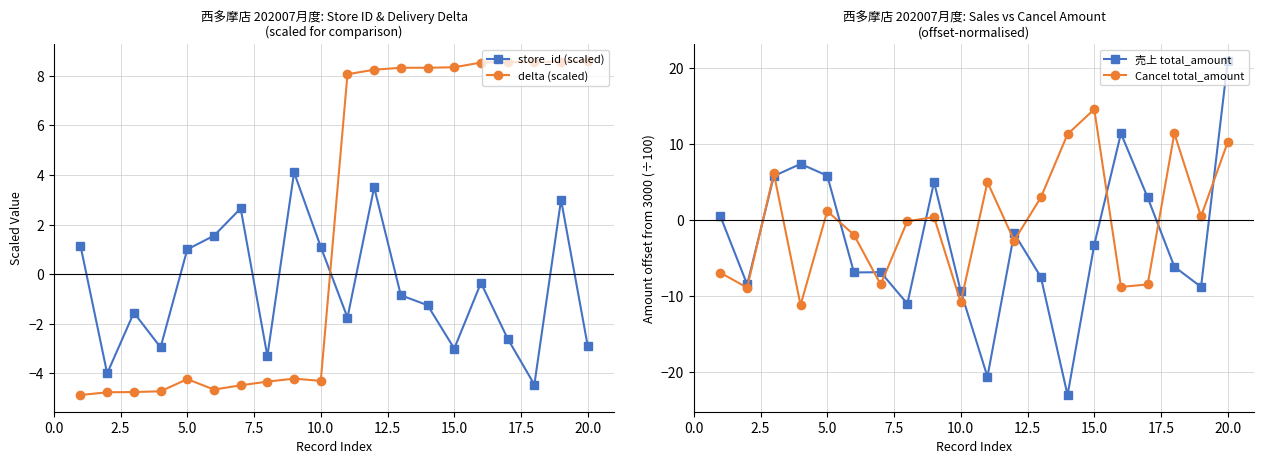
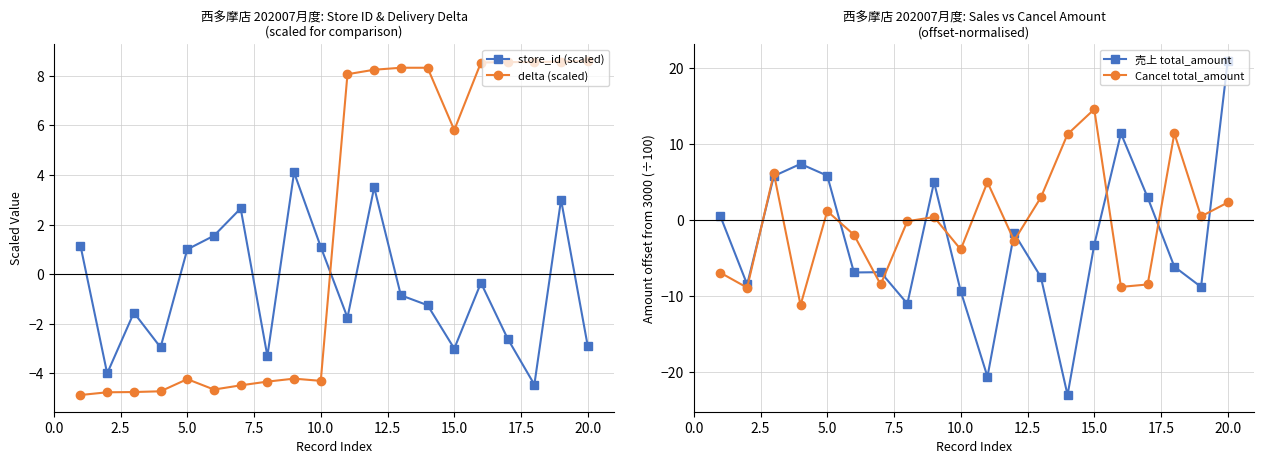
西多摩店 202007月度: Store ID & Delivery Delta (scaled for comparison), delta (scaled), 15.0: 8.3 -> 5.8
西多摩店 202007月度: Sales vs Cancel Amount (offset-normalised), Cancel total_amount, 10.0: -11 -> -4
西多摩店 202007月度: Sales vs Cancel Amount (offset-normalised), Cancel total_amount, 20.0: 10 -> 2
